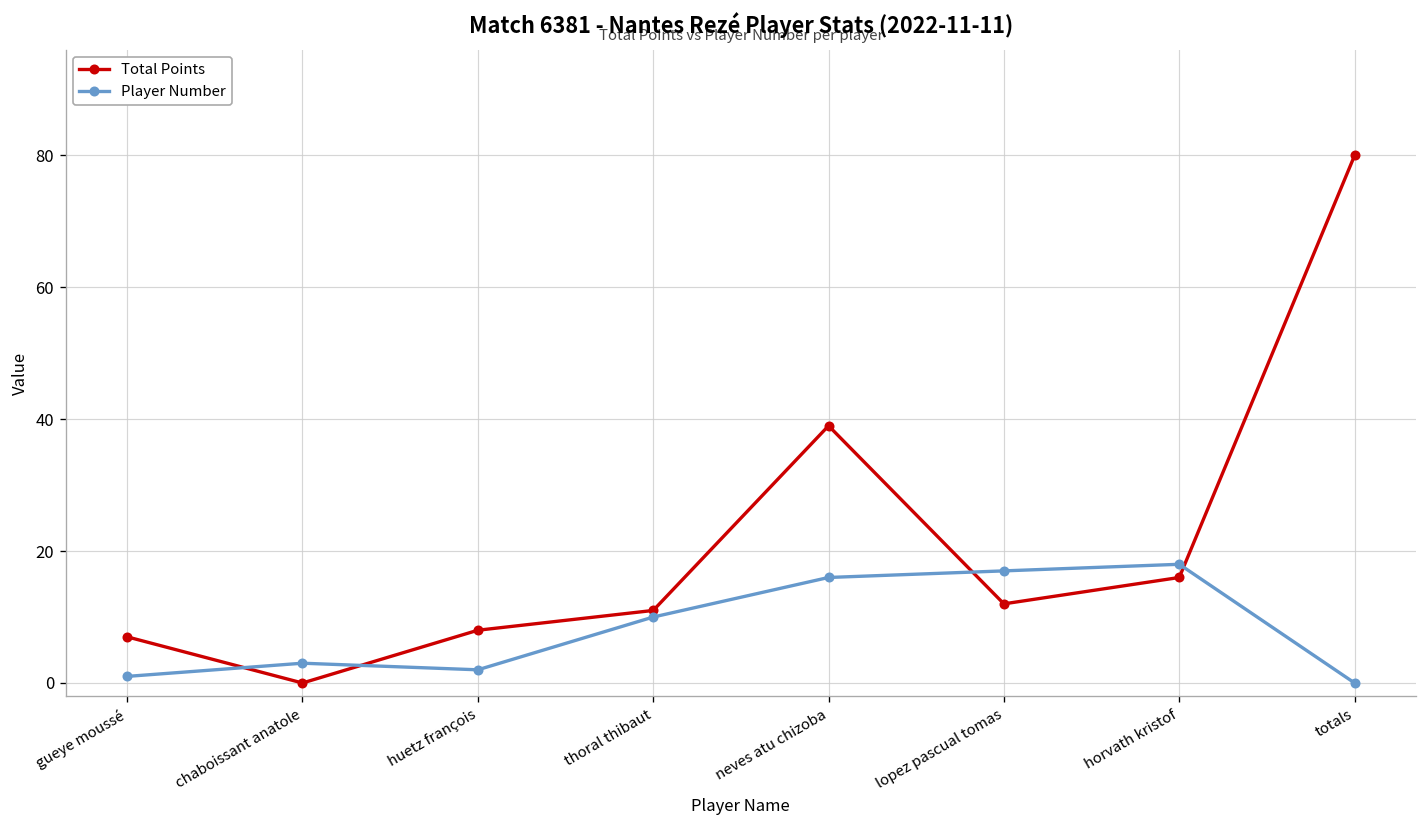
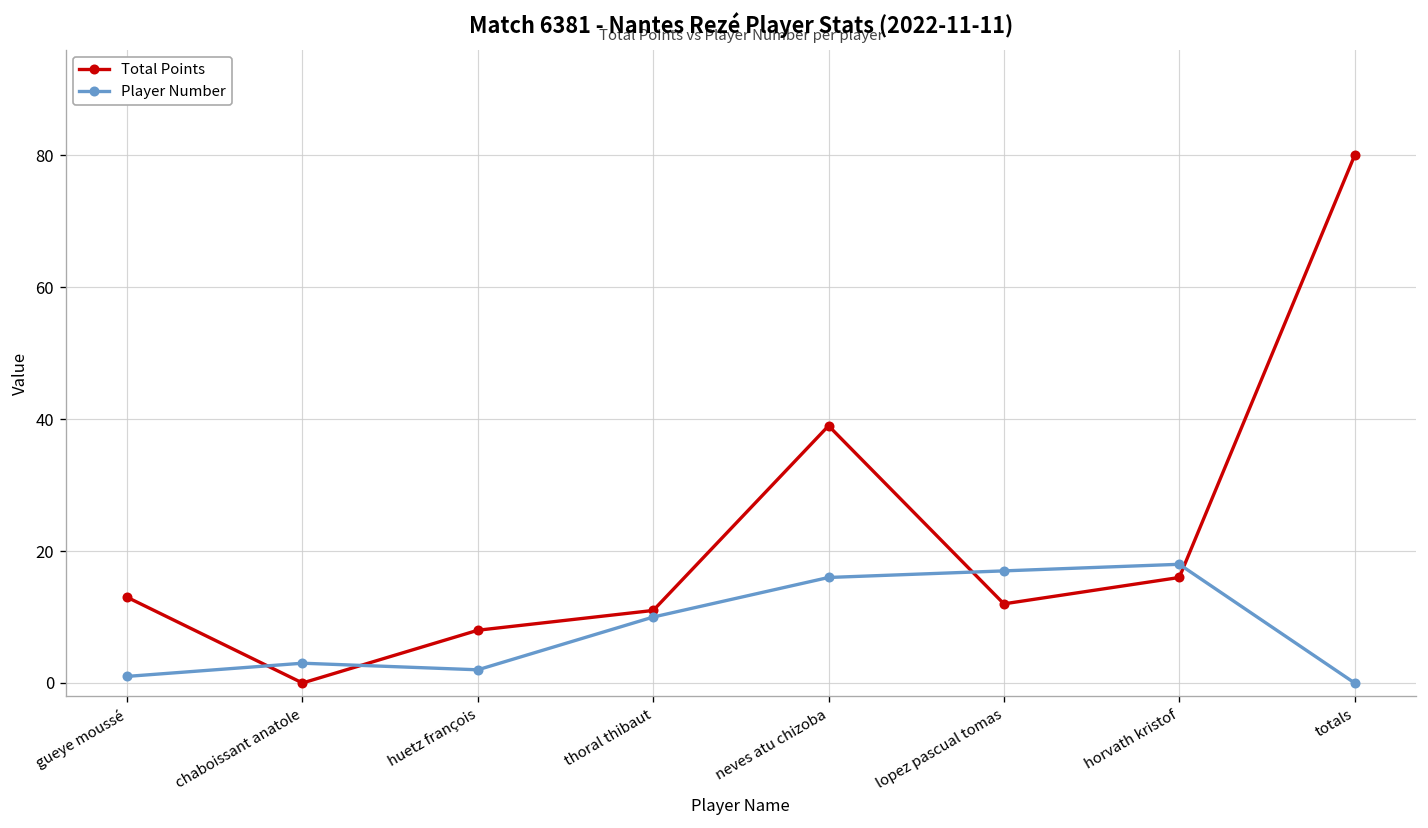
Total Points, gueye moussé: 7 -> 13
